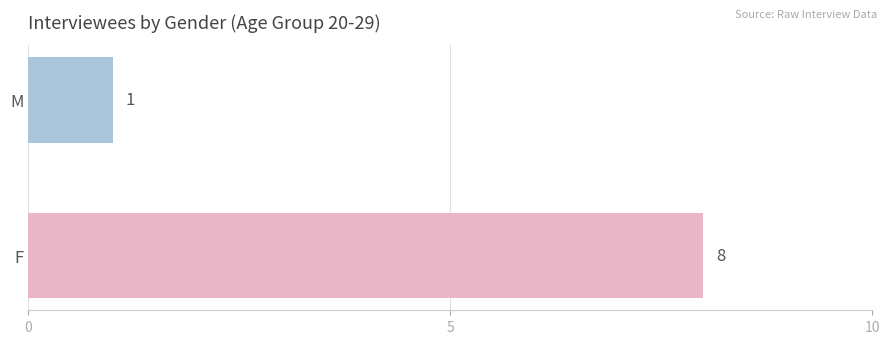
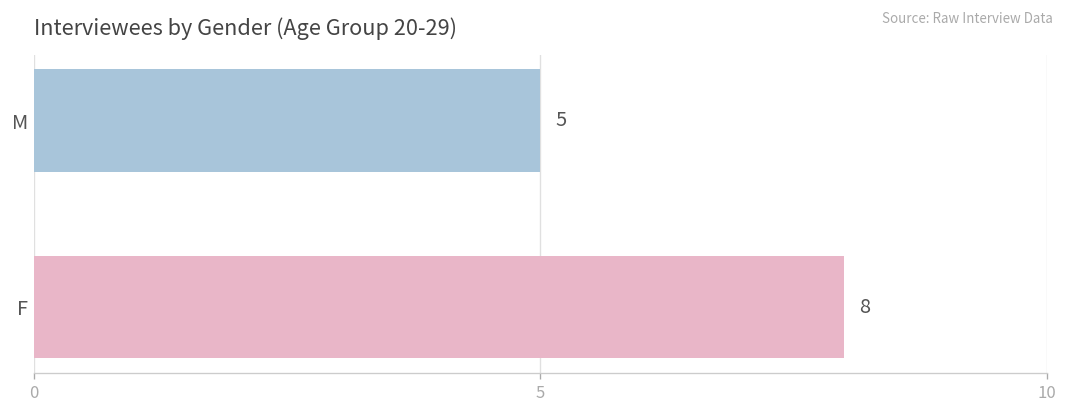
M: 1 -> 5
